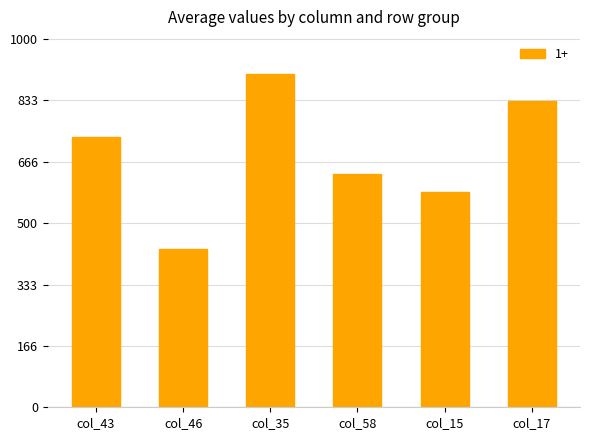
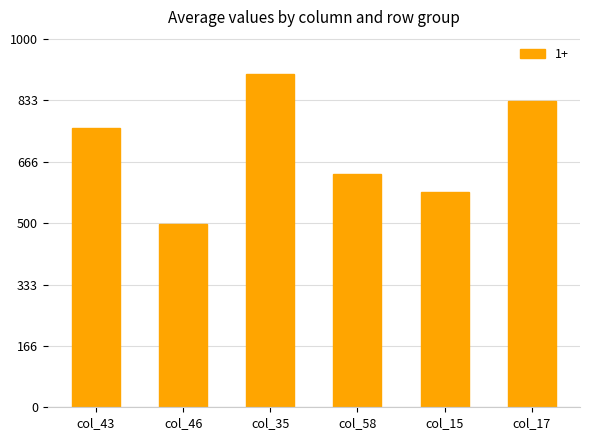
col_43: 730 -> 760
col_46: 430 -> 500
